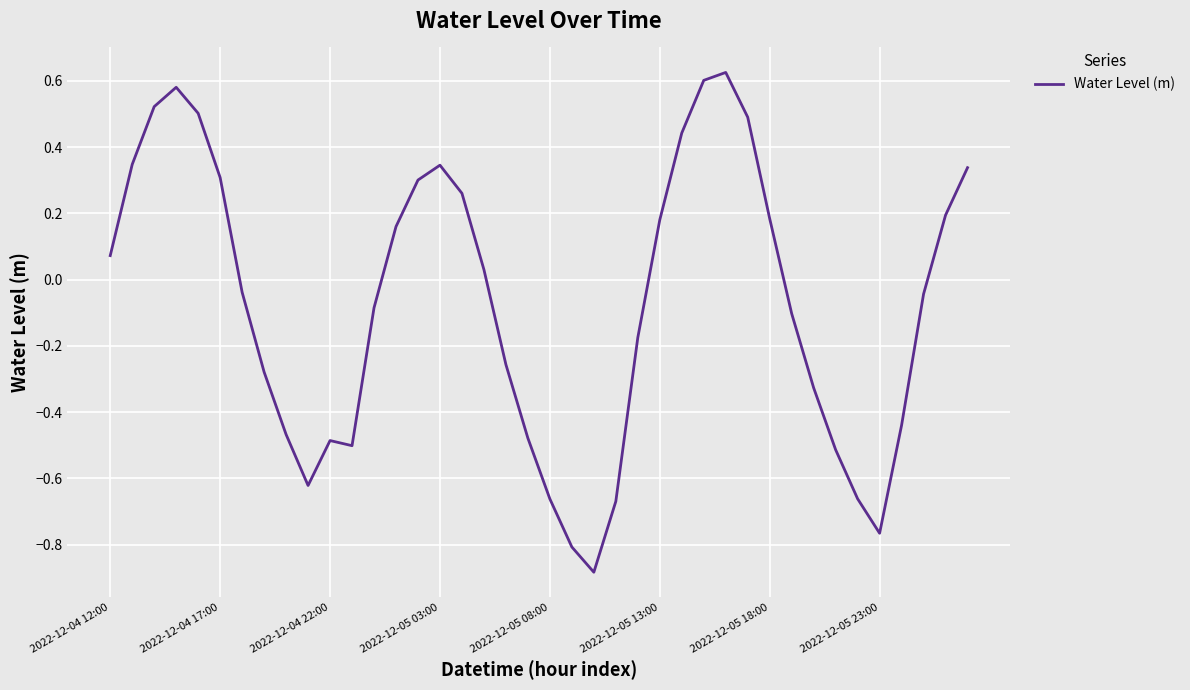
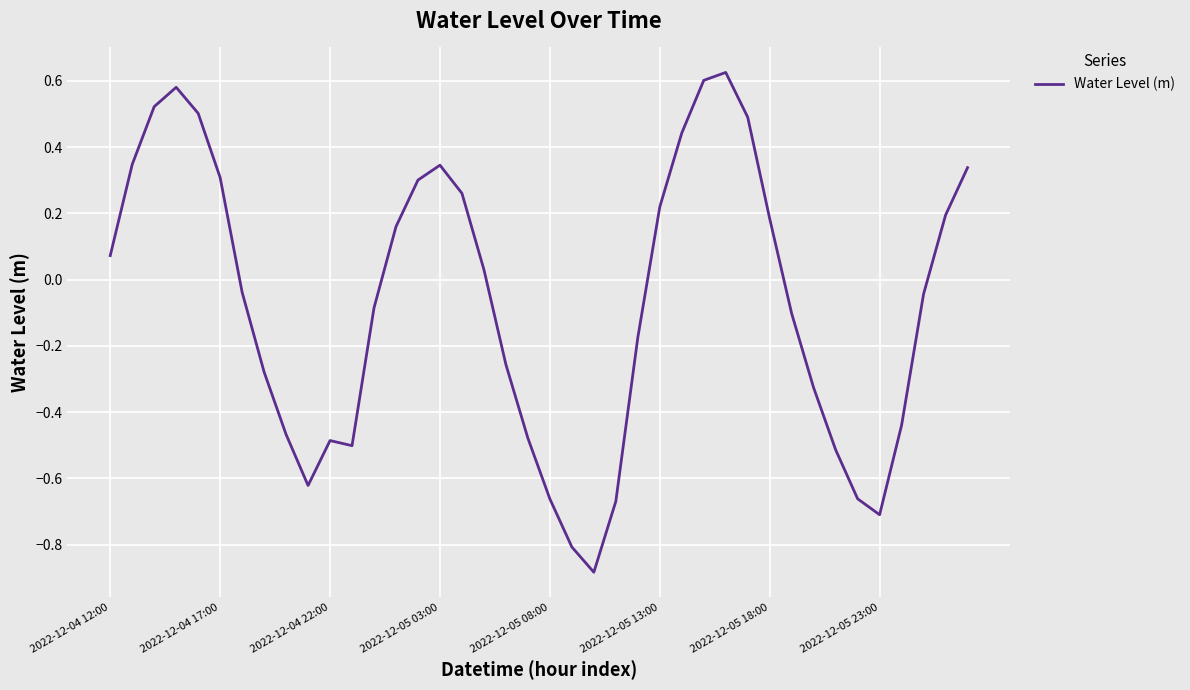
2022-12-05 13:00: 0.18 -> 0.22
2022-12-05 23:00: -0.77 -> -0.71
